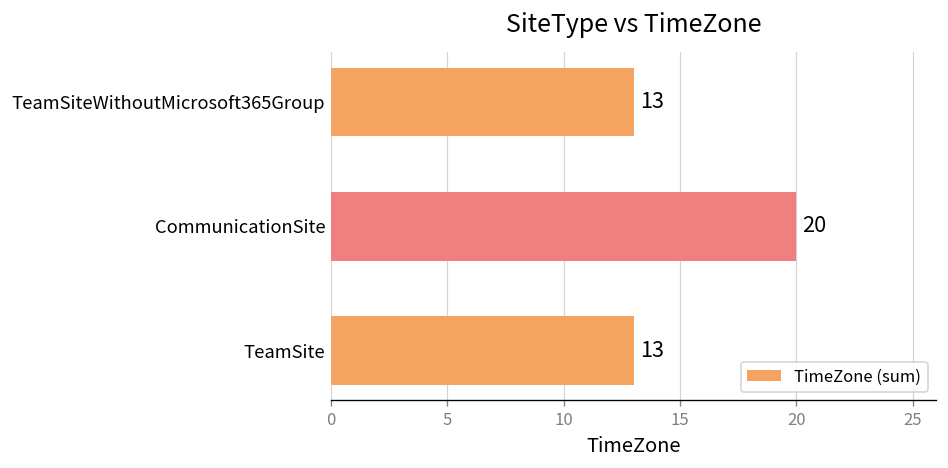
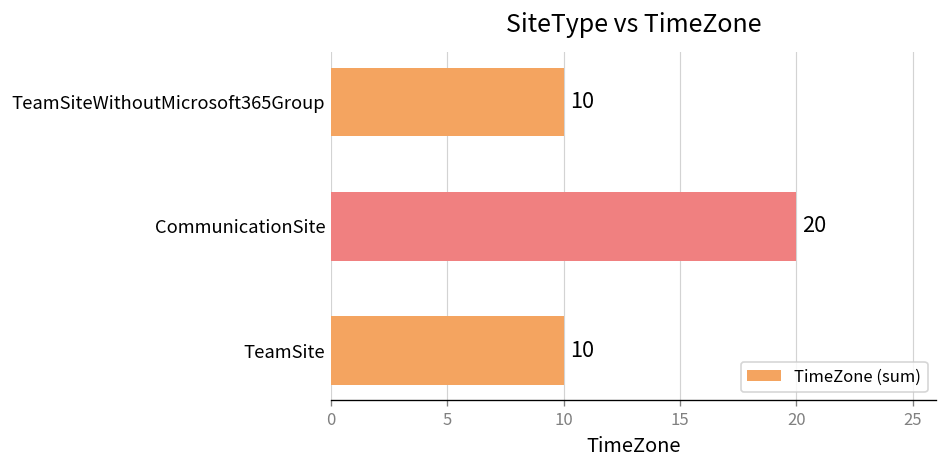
TeamSiteWithoutMicrosoft365Group: 13 -> 10
TeamSite: 13 -> 10
